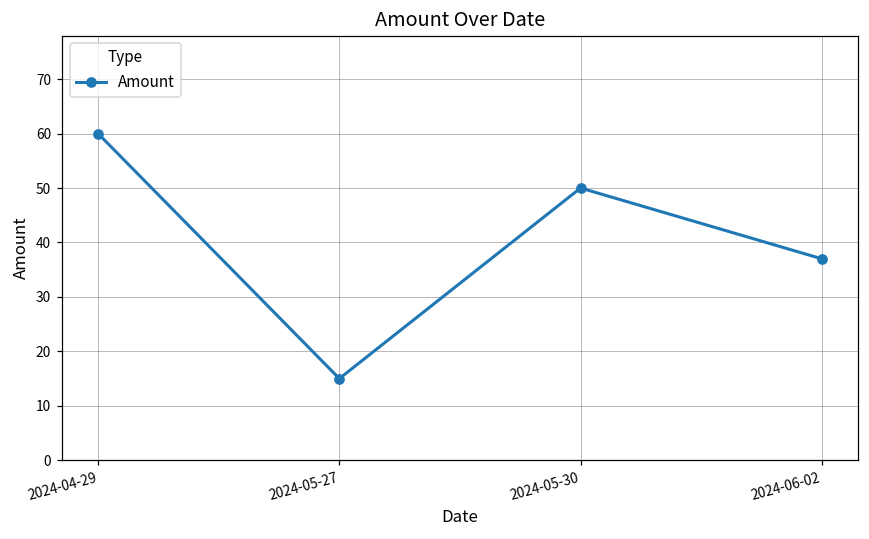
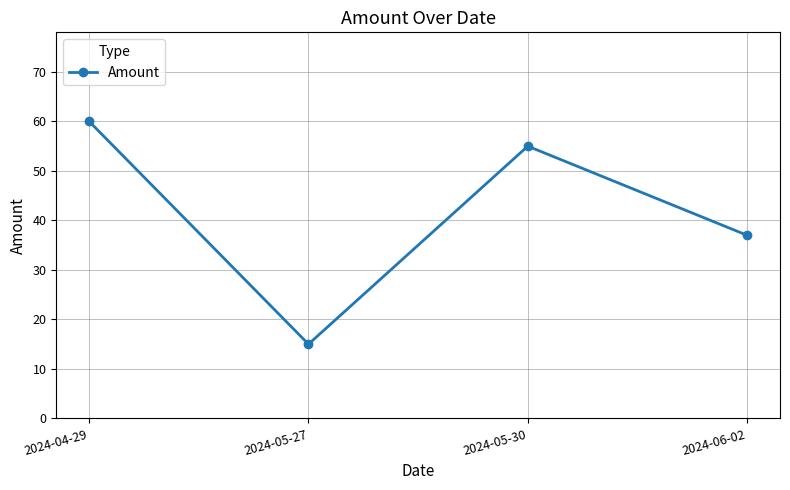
2024-05-30: 50 -> 55
